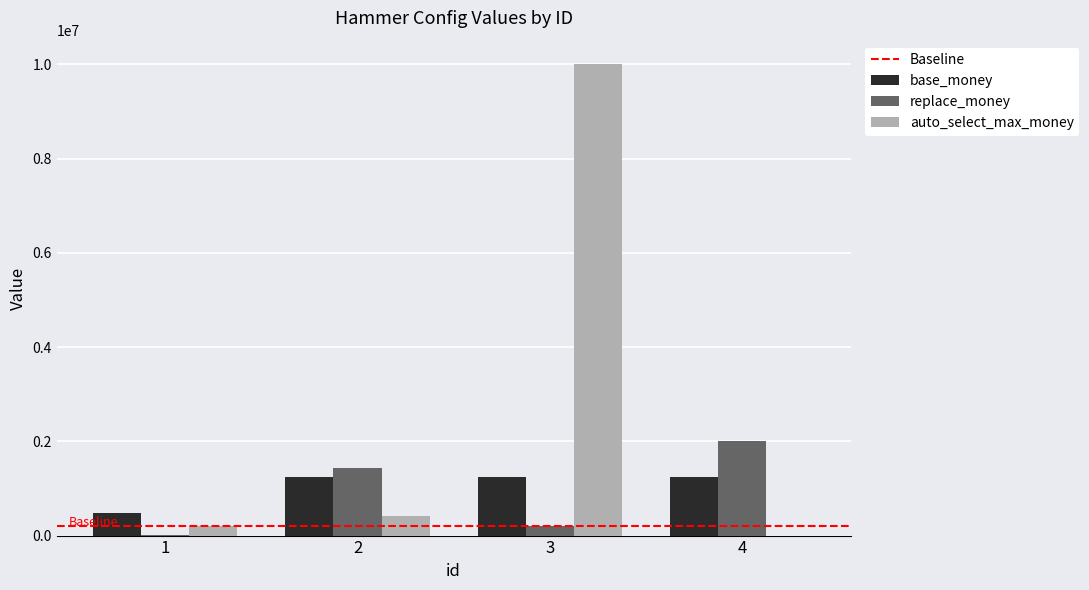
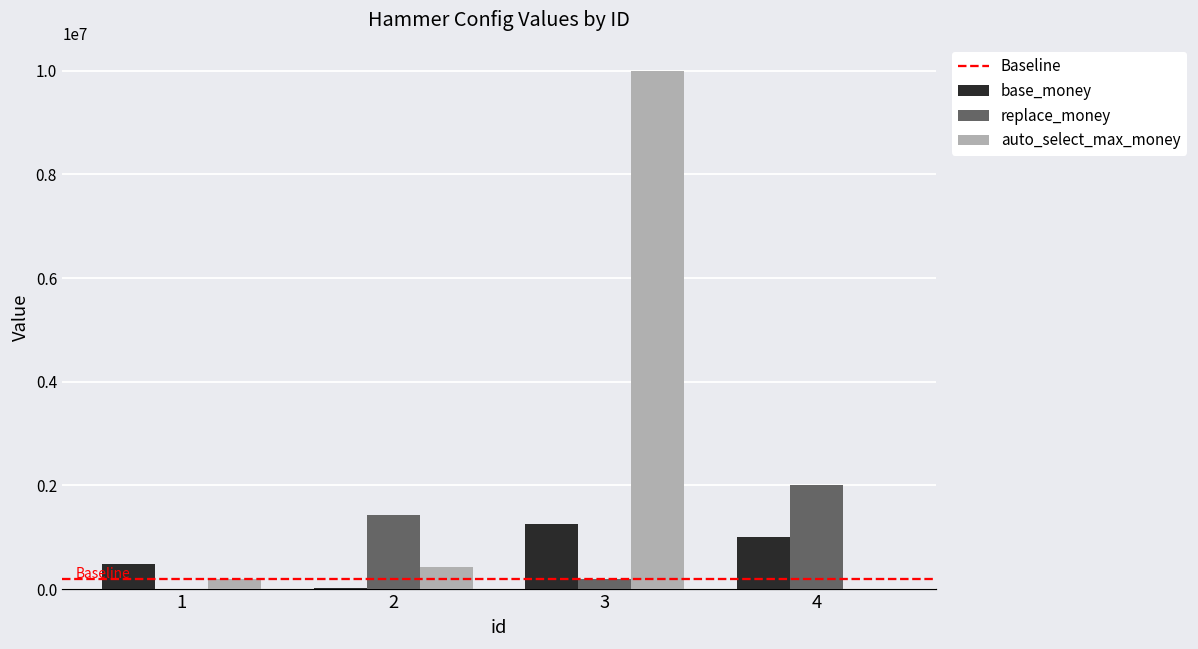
base_money, 2: 1200000 -> 0
base_money, 4: 1200000 -> 1000000
